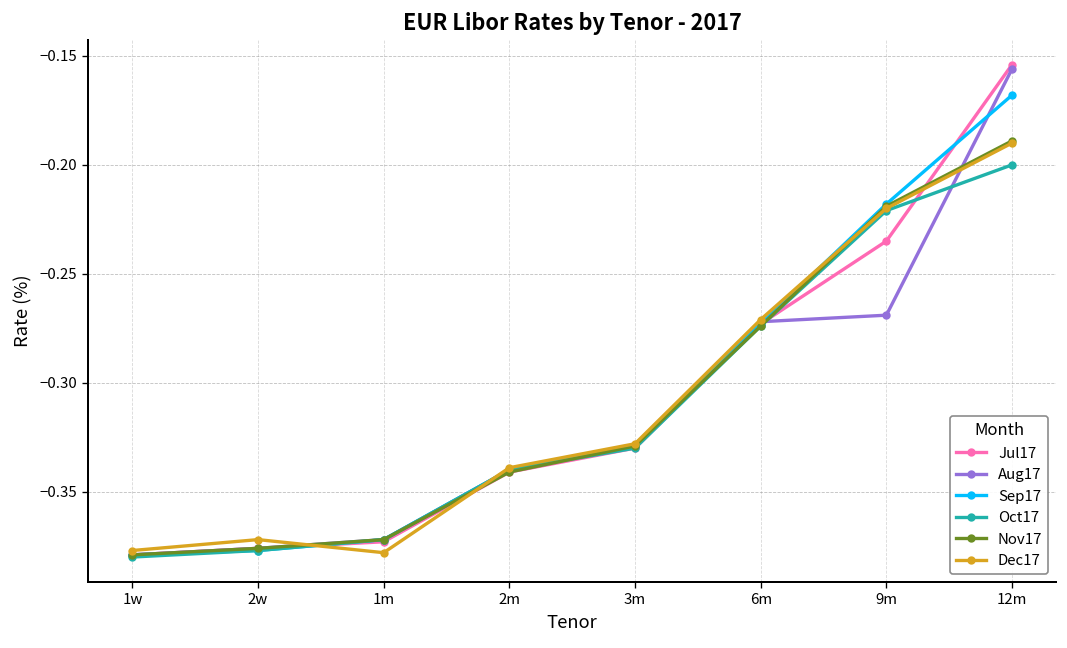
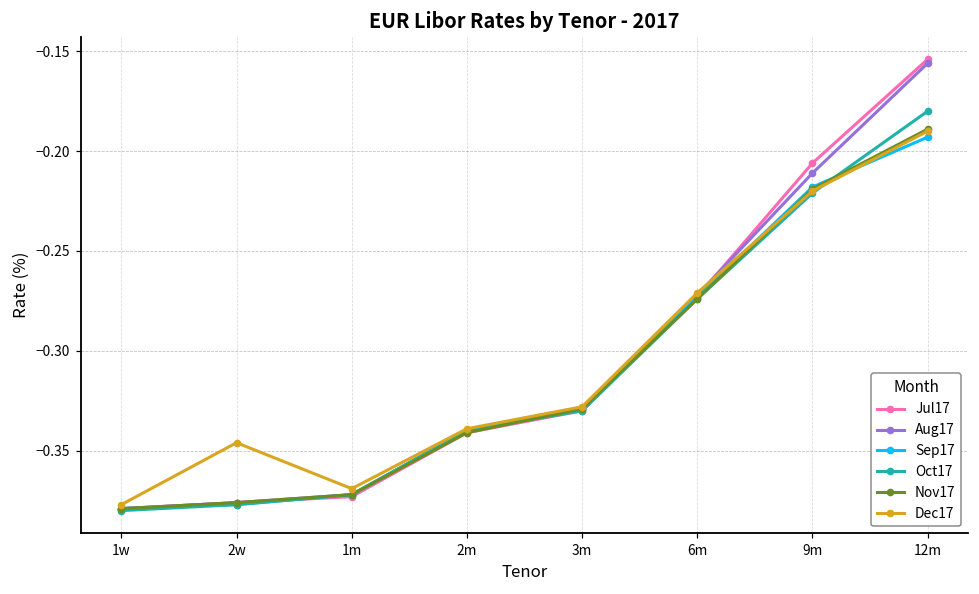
Dec17, 2w: -0.372 -> -0.346
Dec17, 1m: -0.378 -> -0.369
Jul17, 9m: -0.235 -> -0.206
Aug17, 9m: -0.269 -> -0.211
Sep17, 12m: -0.168 -> -0.193
Oct17, 12m: -0.20 -> -0.18
